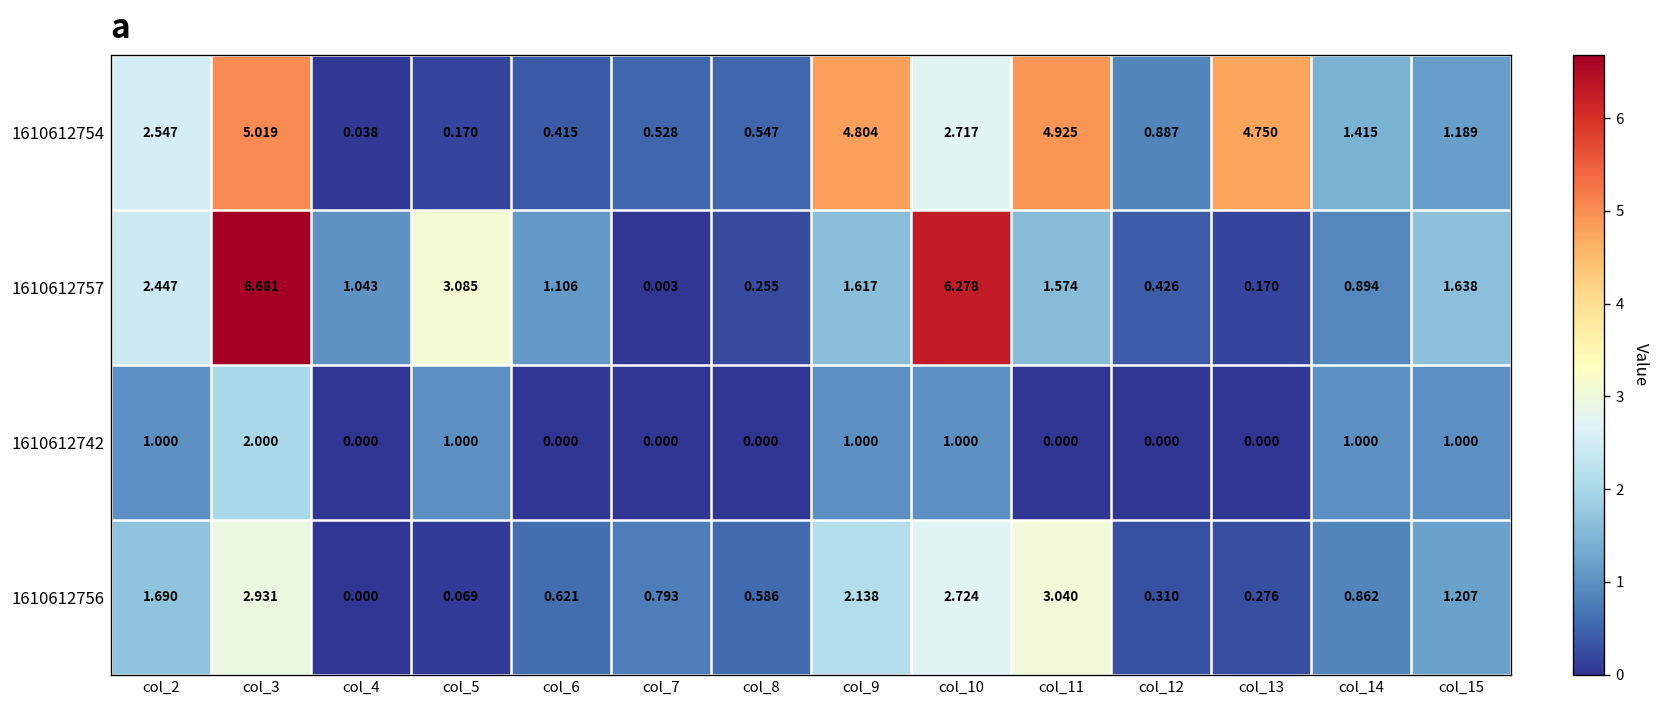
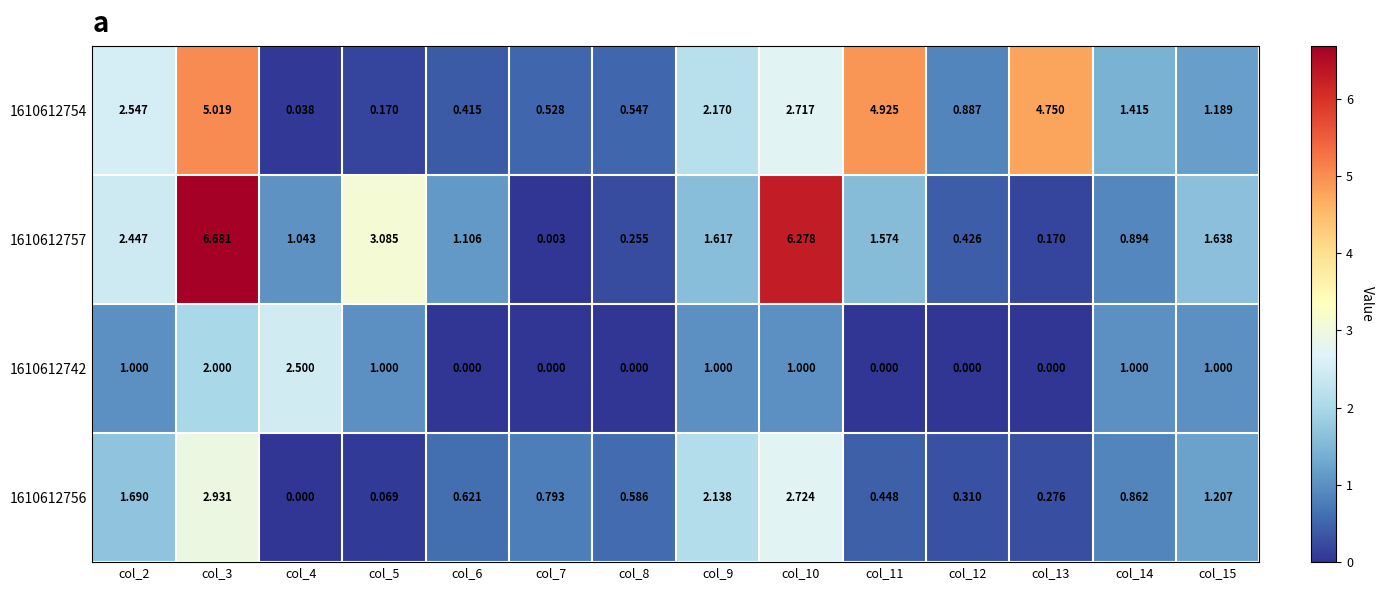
1610612754, col_9: 4.804 -> 2.170
1610612742, col_4: 0.000 -> 2.500
1610612756, col_11: 3.040 -> 0.448
